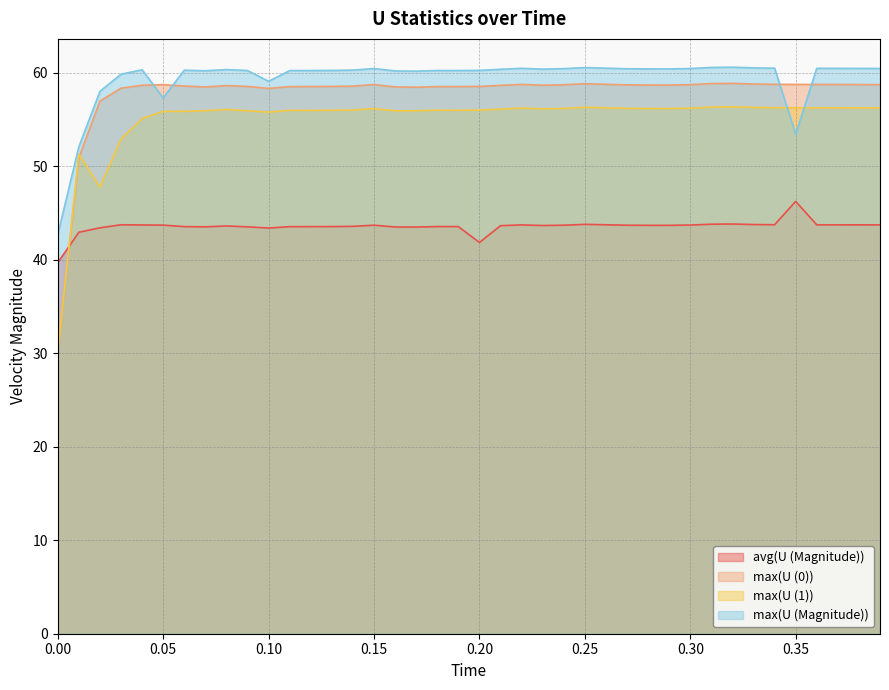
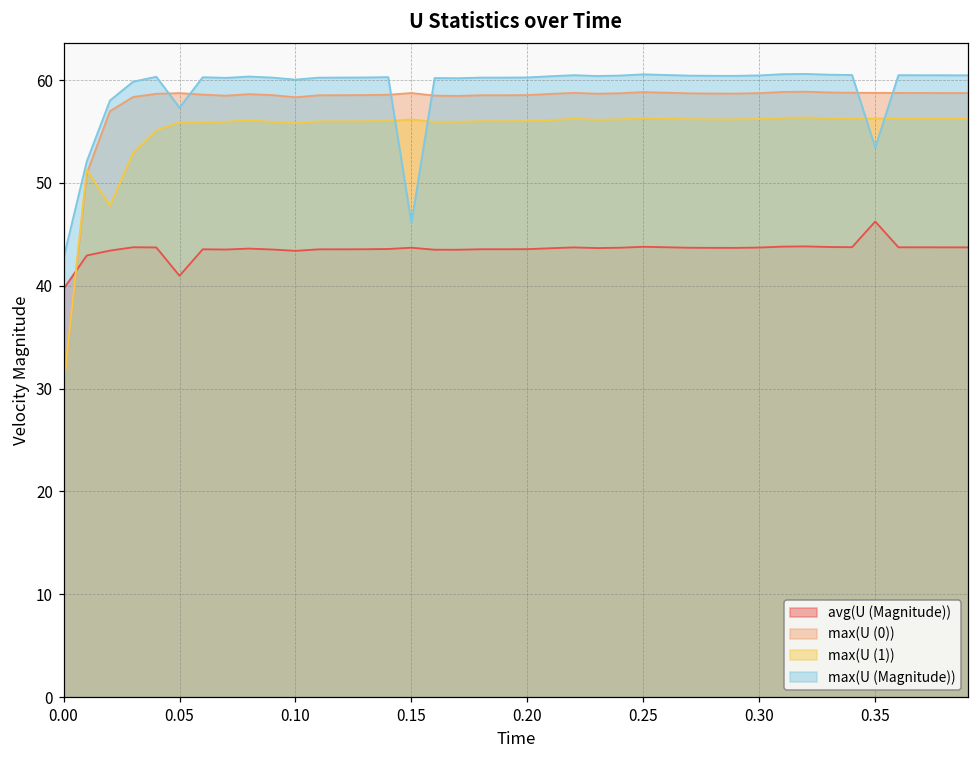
avg(U (Magnitude)), 0.05: 44 -> 41
max(U (Magnitude)), 0.10: 59 -> 60
max(U (Magnitude)), 0.15: 60 -> 46
avg(U (Magnitude)), 0.20: 42 -> 44
